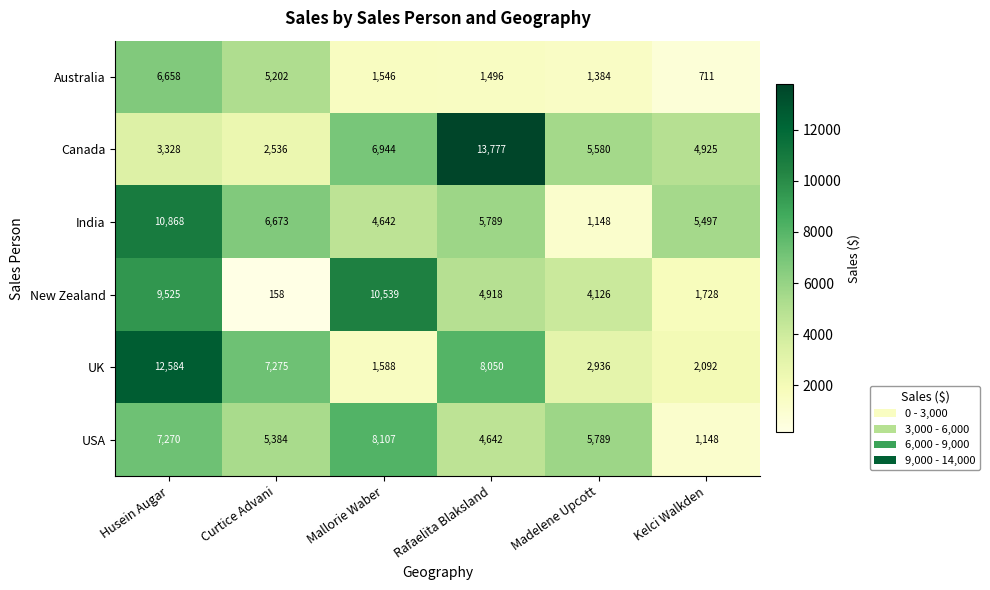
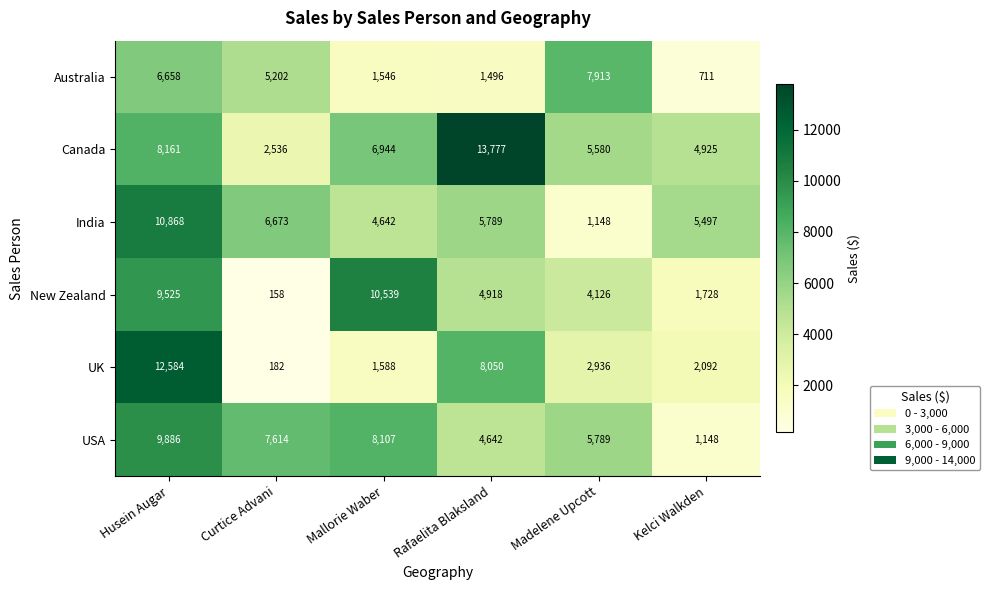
Australia, Madelene Upcott: 1,384 -> 7,913
Canada, Husein Augar: 3,328 -> 8,161
UK, Curtice Advani: 7,275 -> 182
USA, Husein Augar: 7,270 -> 9,886
USA, Curtice Advani: 5,384 -> 7,614
